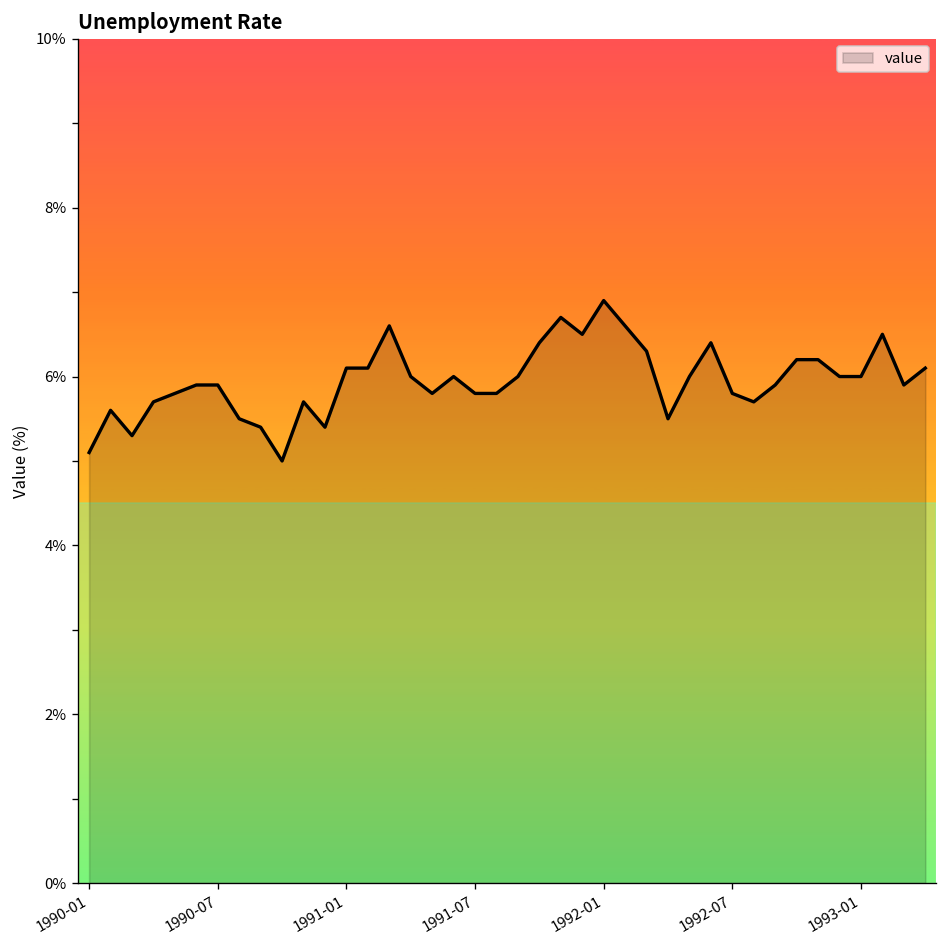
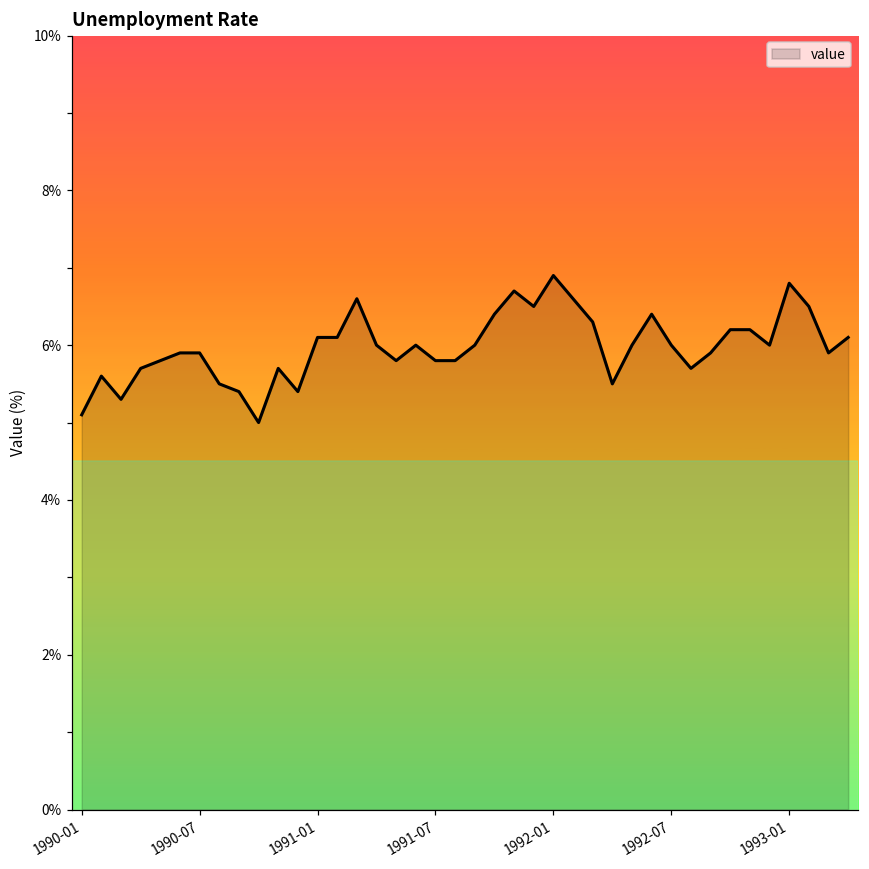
1992-07: 5.8% -> 6.0%
1993-01: 6.0% -> 6.8%
